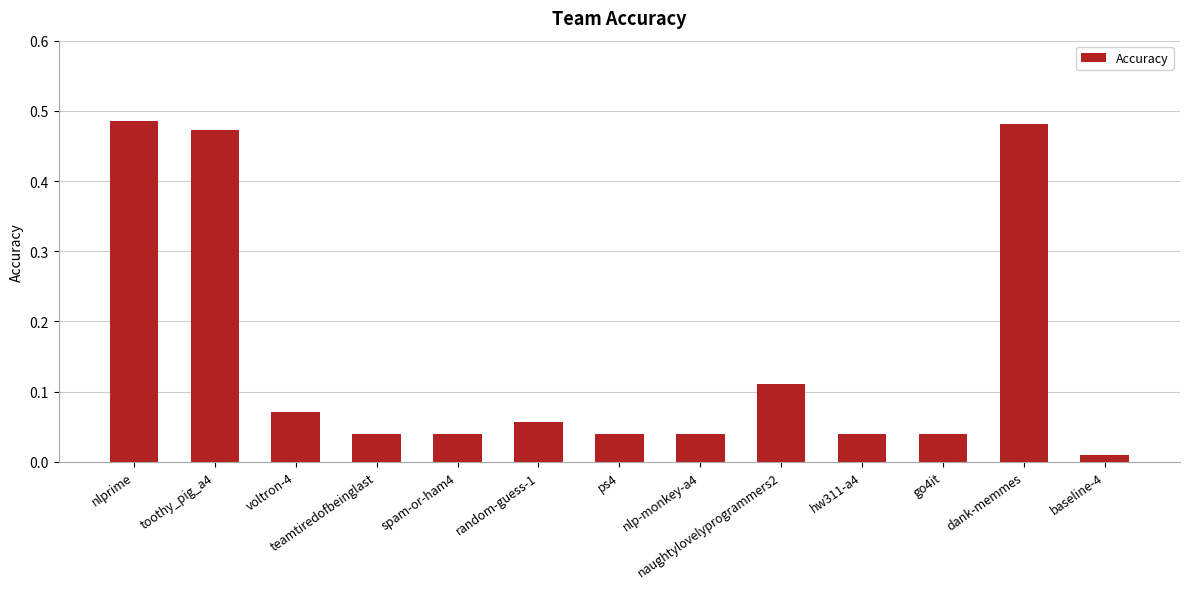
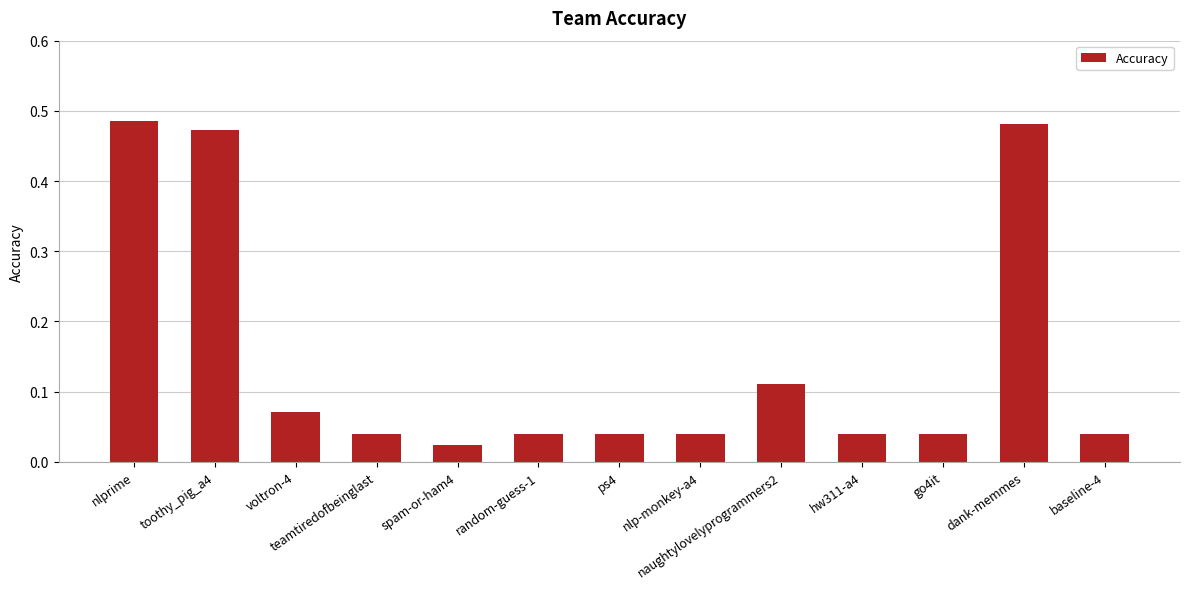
spam-or-ham4: 0.04 -> 0.02
random-guess-1: 0.06 -> 0.04
baseline-4: 0.01 -> 0.04
